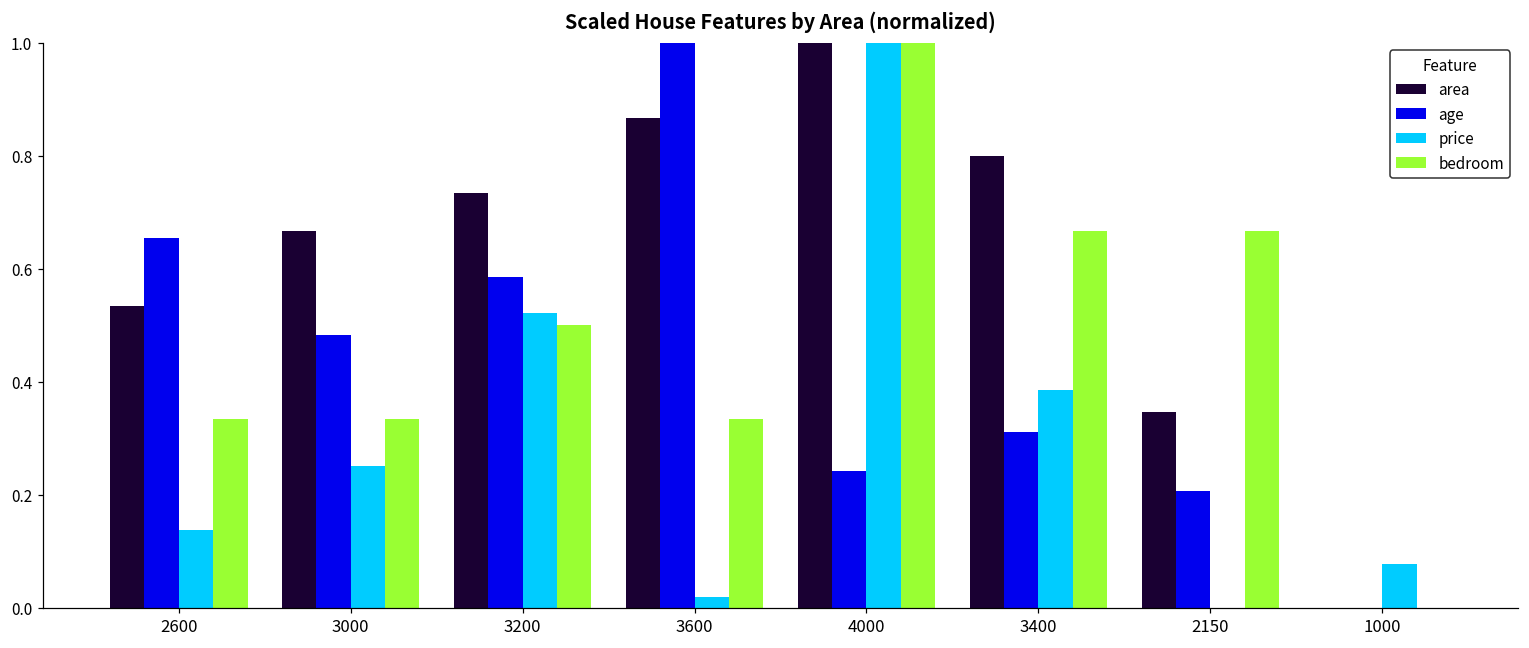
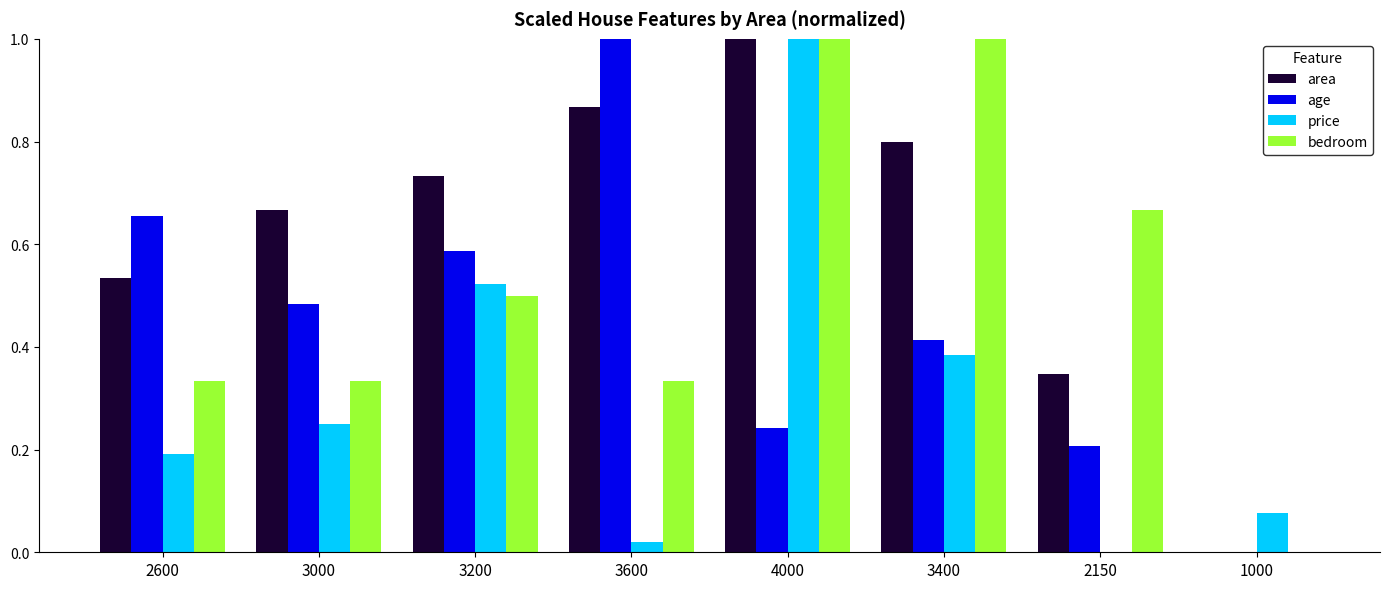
price, 2600: 0.14 -> 0.19
age, 3400: 0.31 -> 0.41
bedroom, 3400: 0.67 -> 1.00
